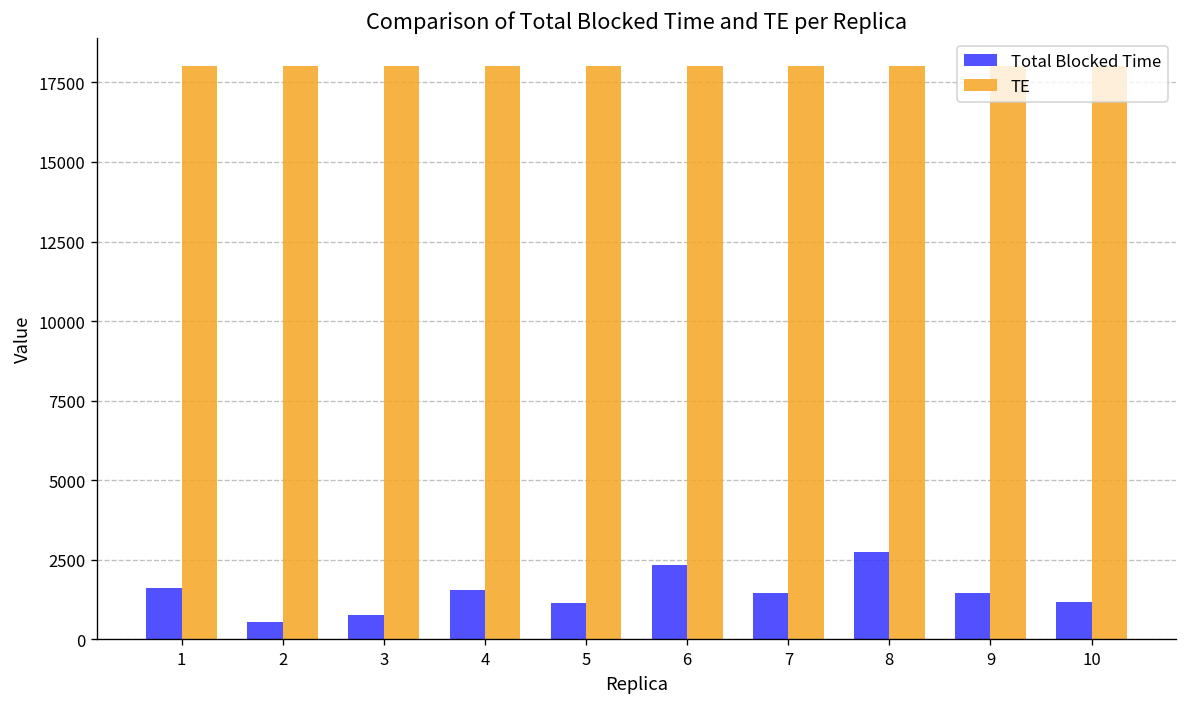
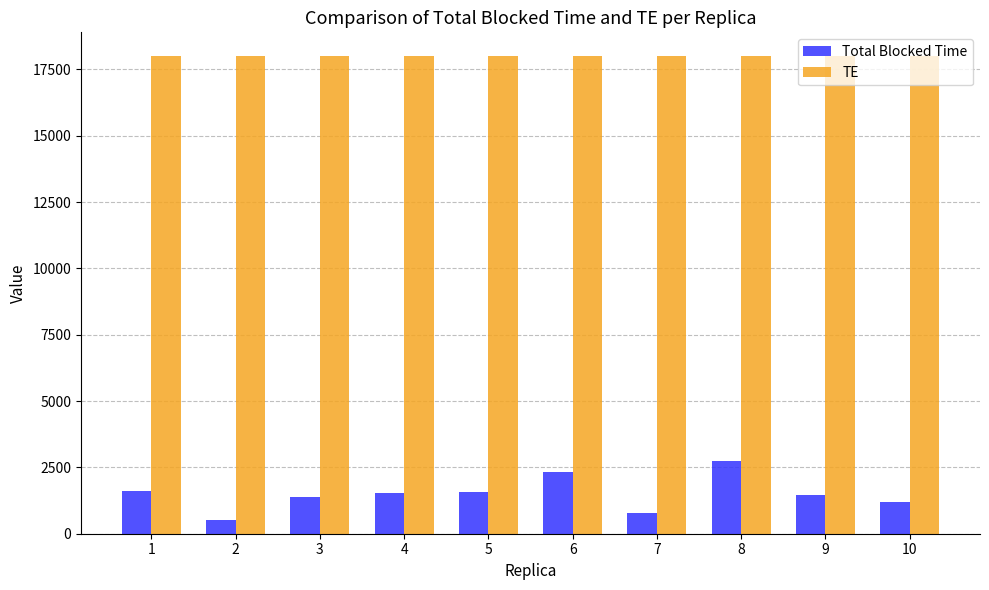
Total Blocked Time, 3: 800 -> 1400
Total Blocked Time, 5: 1200 -> 1600
Total Blocked Time, 7: 1400 -> 800
